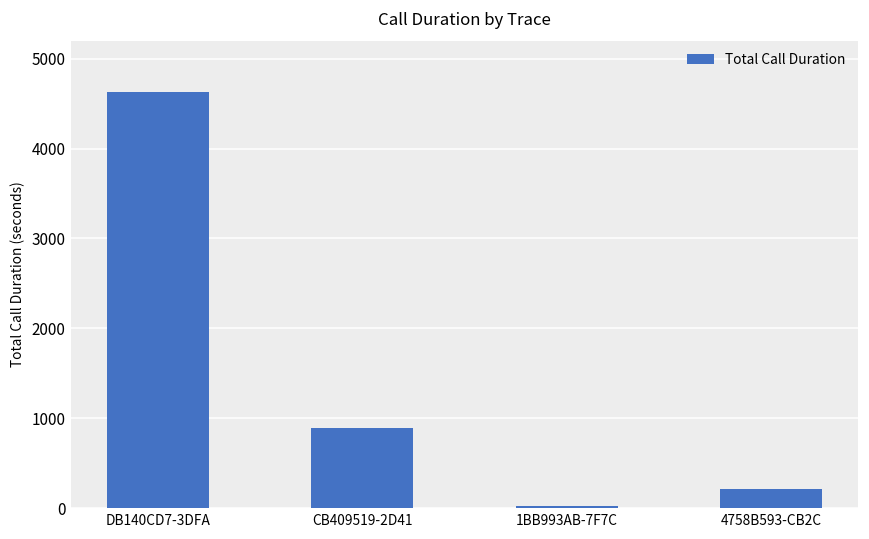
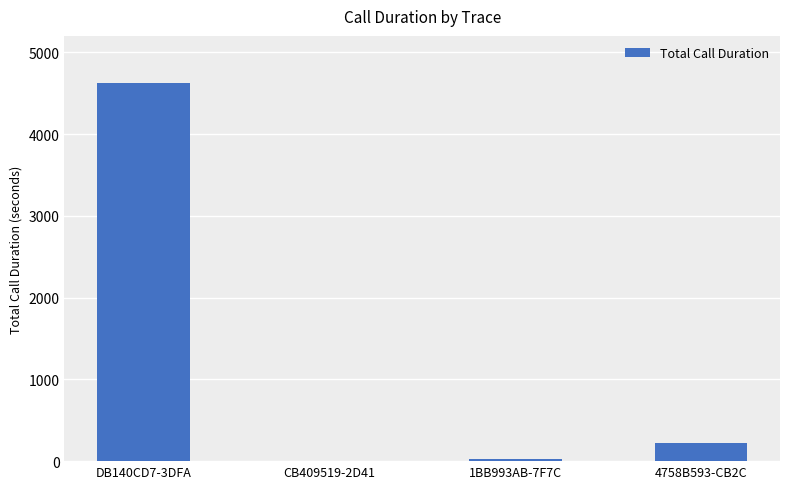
CB409519-2D41: 900 -> 0
